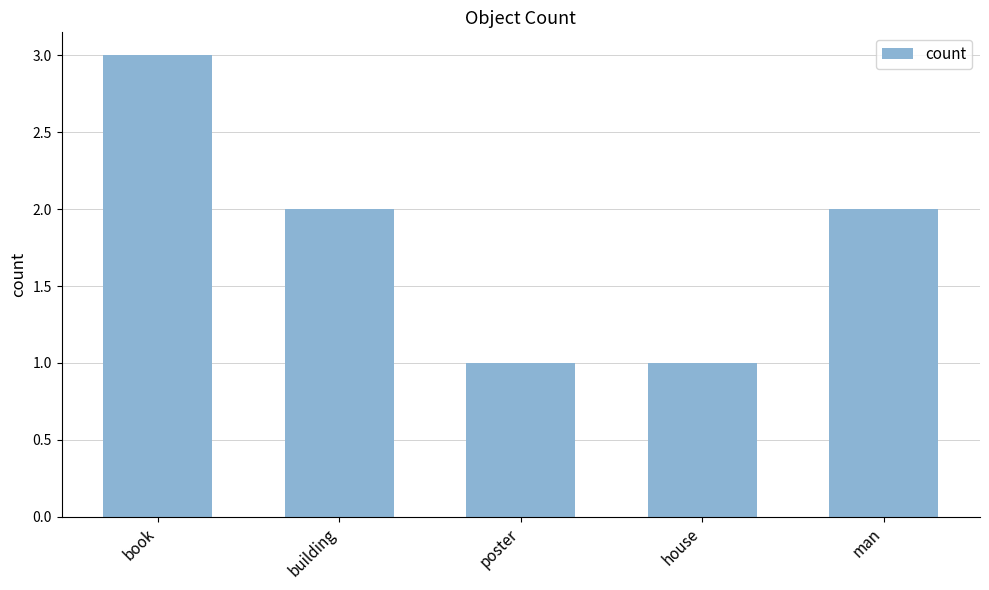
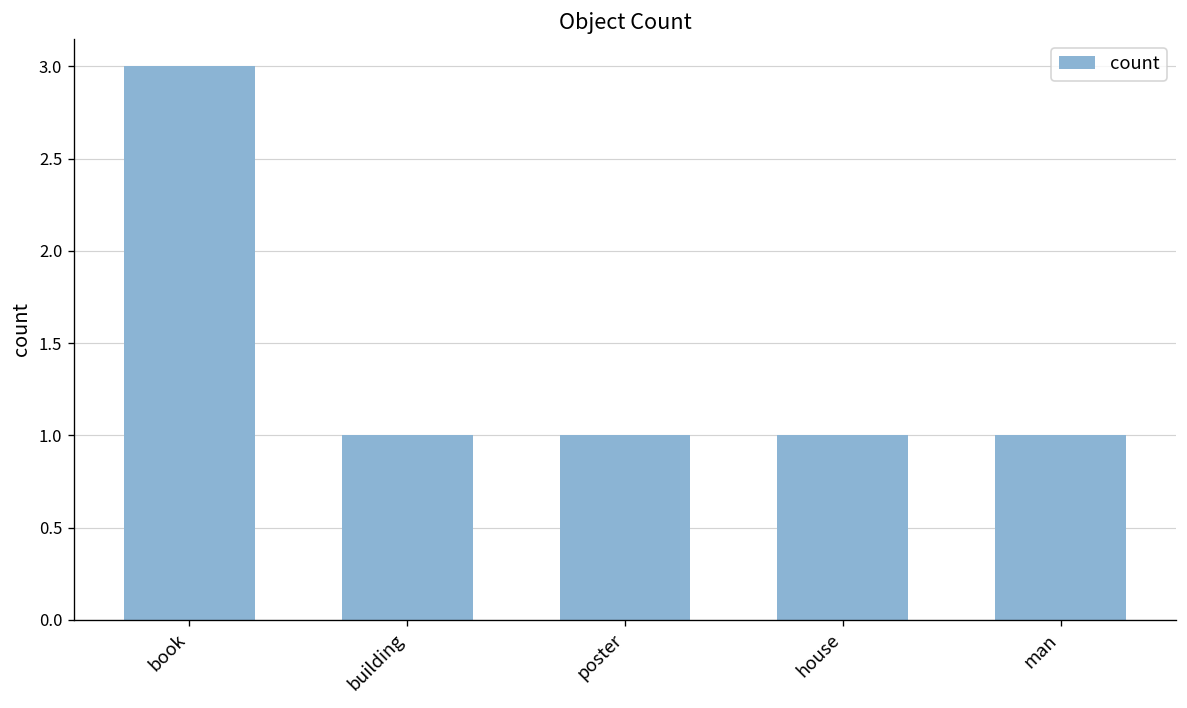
building: 2 -> 1
man: 2 -> 1
